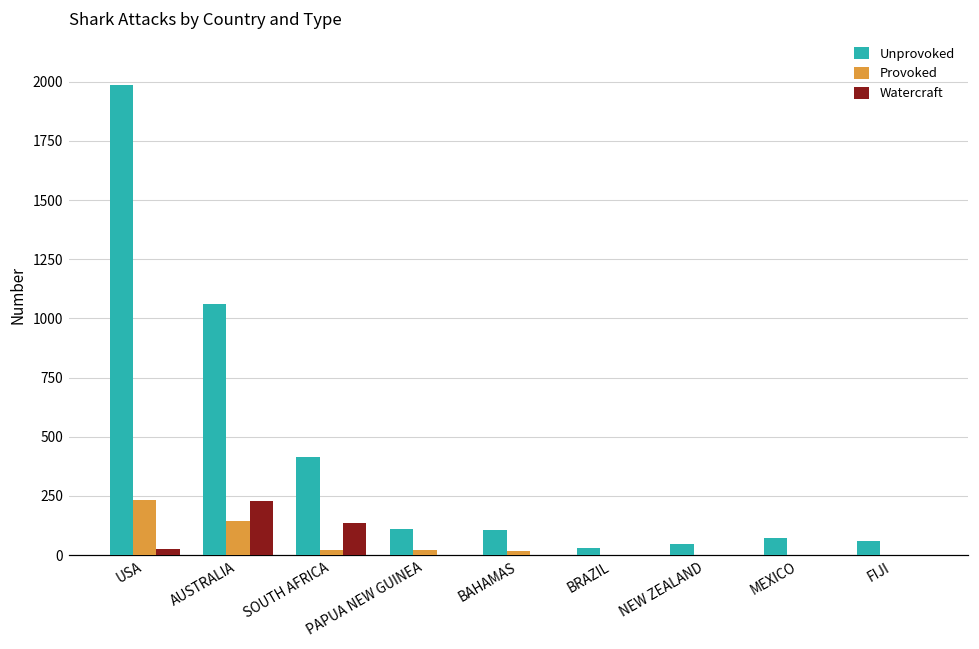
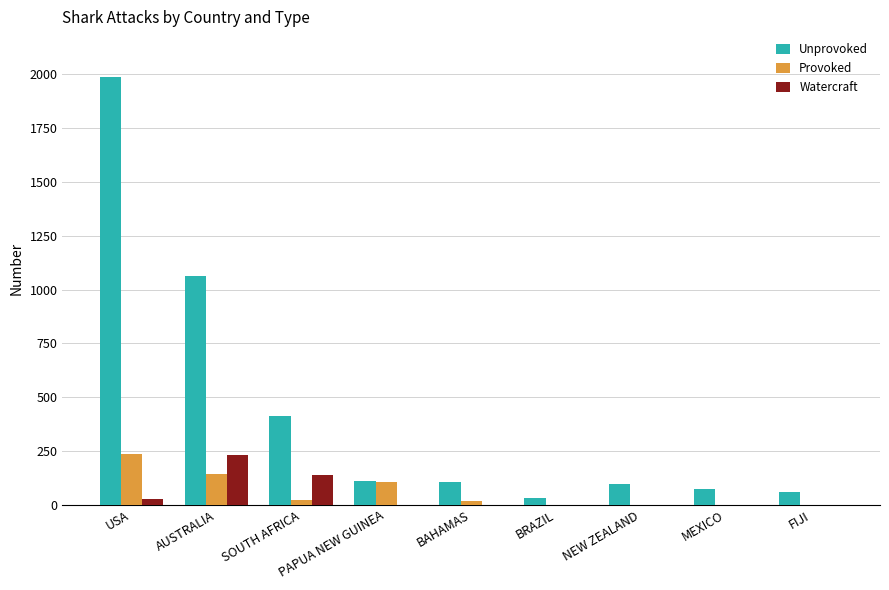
Provoked, PAPUA NEW GUINEA: 20 -> 110
Unprovoked, NEW ZEALAND: 50 -> 90
